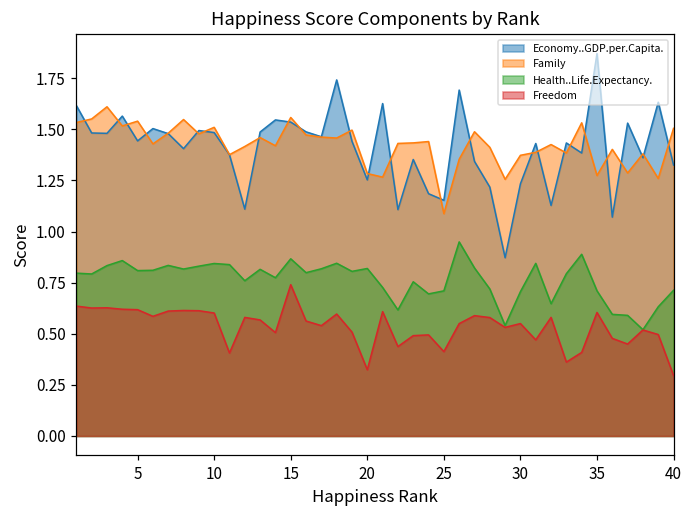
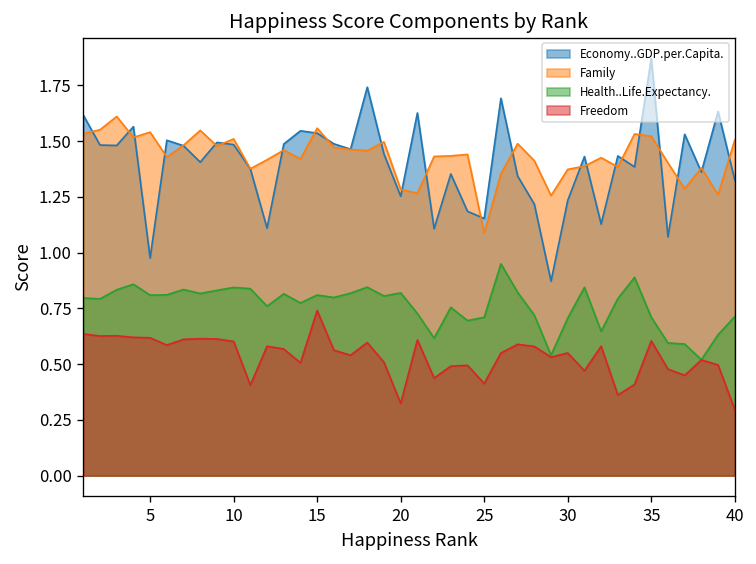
Economy..GDP.per.Capita., 5: 1.44 -> 0.98
Health..Life.Expectancy., 15: 0.87 -> 0.81
Family, 35: 1.27 -> 1.52
